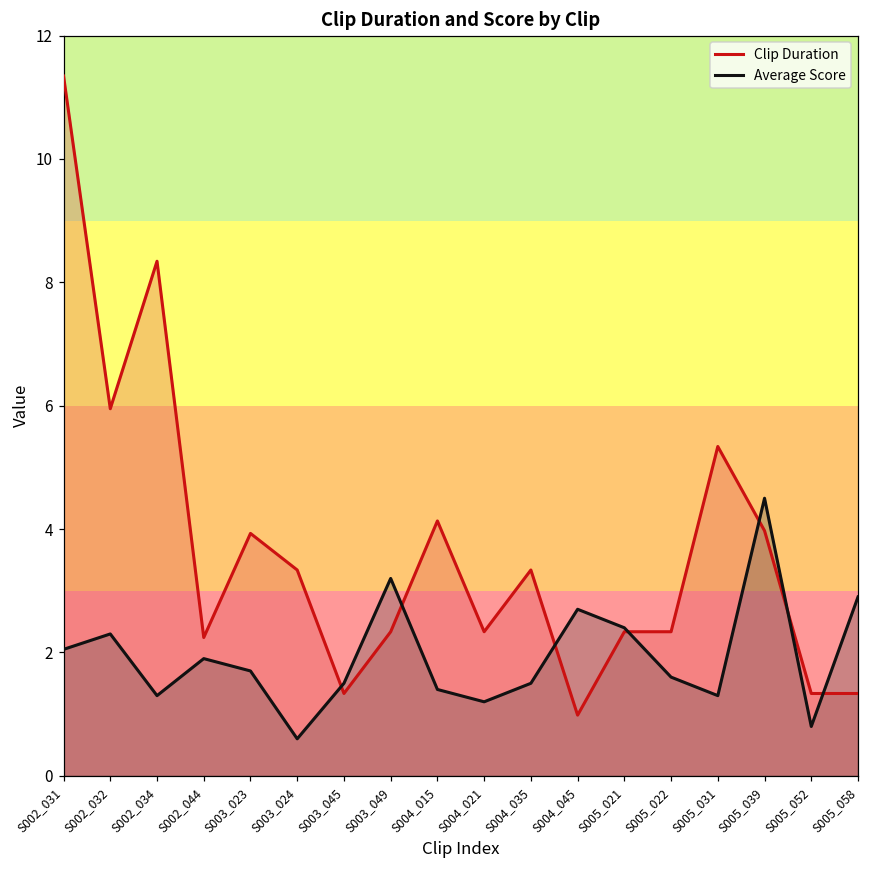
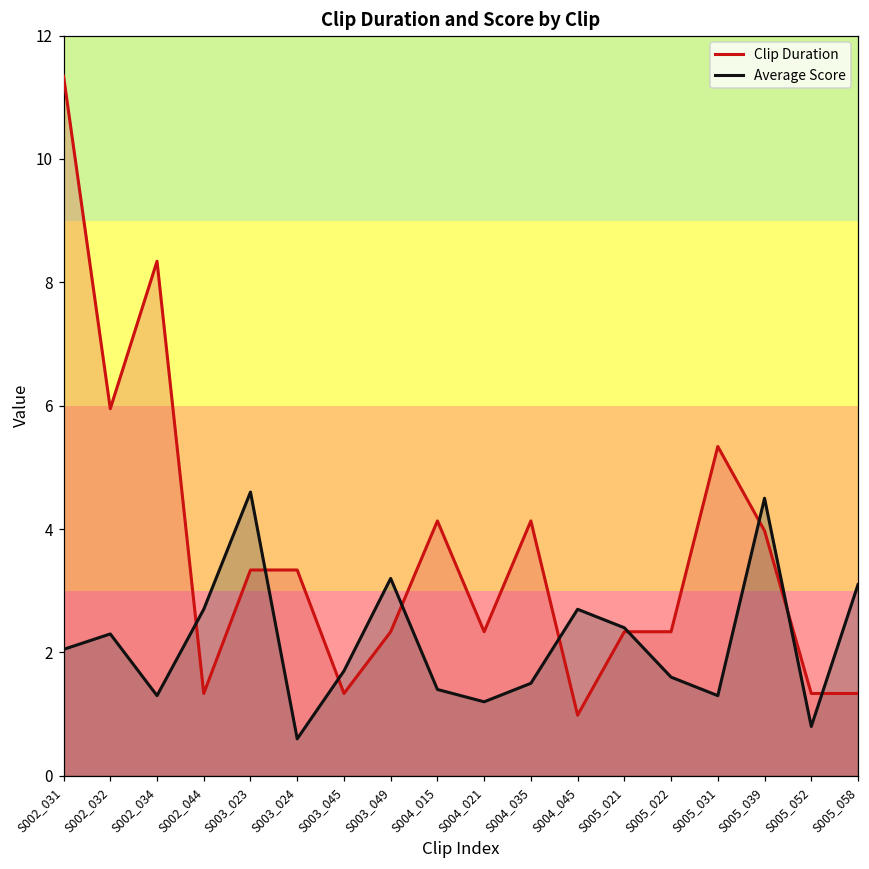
Clip Duration, S002_044: 2.2 -> 1.3
Average Score, S002_044: 1.9 -> 2.7
Clip Duration, S003_023: 3.9 -> 3.3
Average Score, S003_023: 1.7 -> 4.6
Average Score, S003_045: 1.5 -> 1.7
Clip Duration, S004_035: 3.3 -> 4.1
Average Score, S005_058: 2.9 -> 3.1
